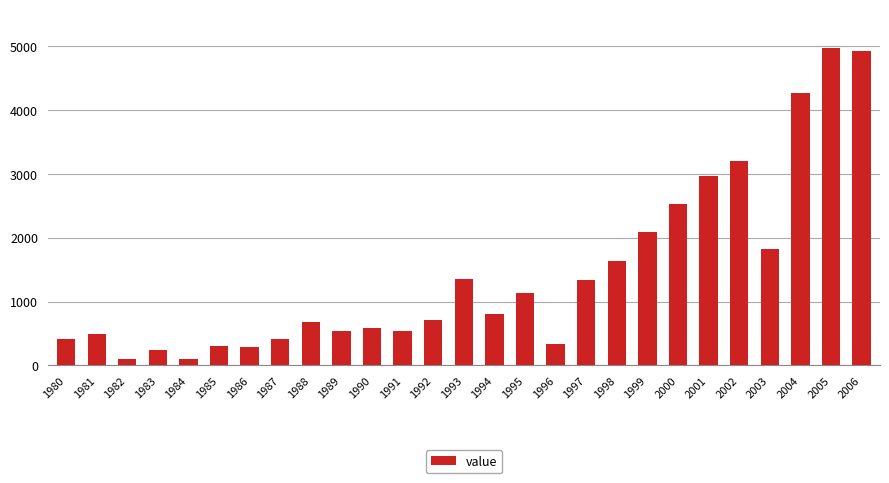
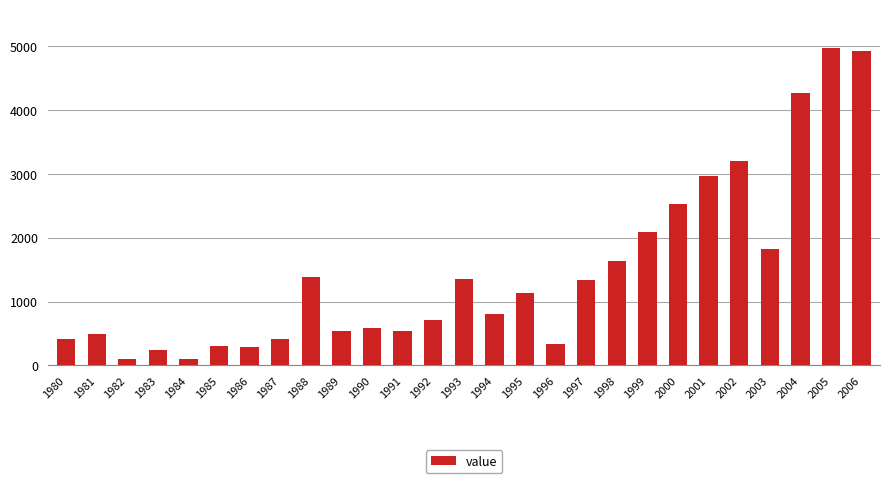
1988: 700 -> 1400
